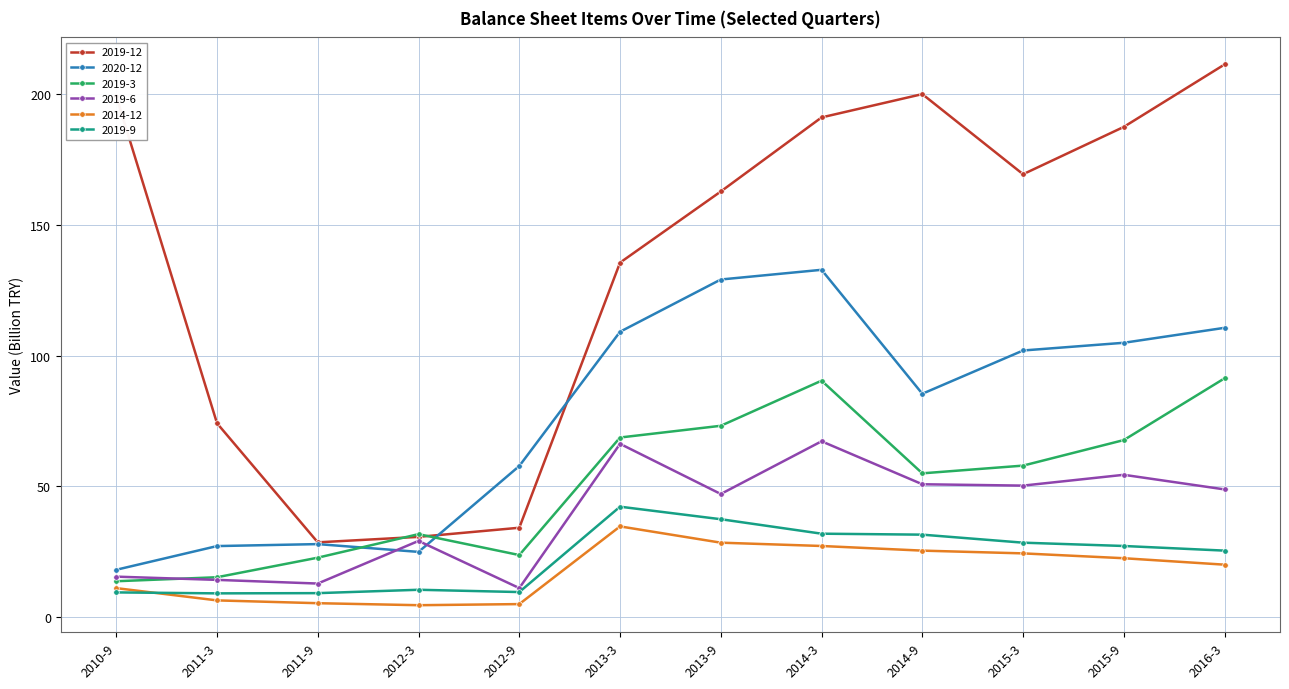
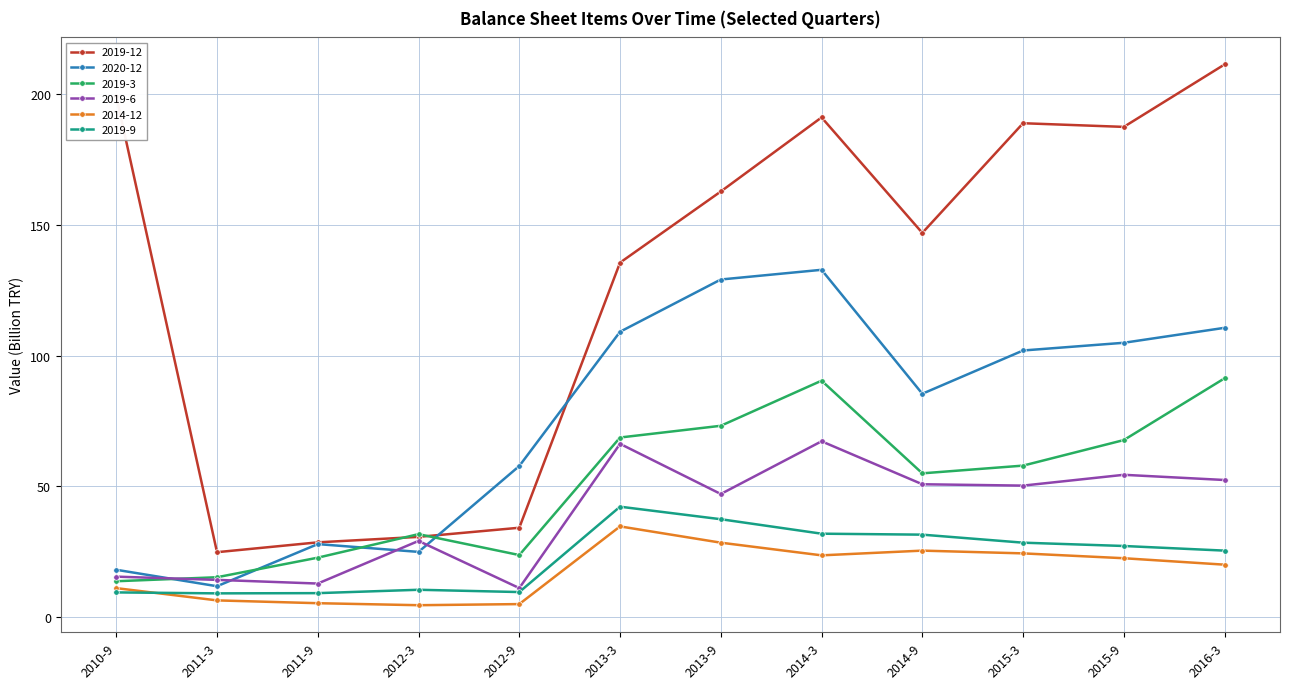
2019-12, 2011-3: 74 -> 25
2020-12, 2011-3: 27 -> 12
2014-12, 2014-3: 27 -> 24
2019-12, 2014-9: 200 -> 147
2019-12, 2015-3: 169 -> 189
2019-6, 2016-3: 49 -> 52
